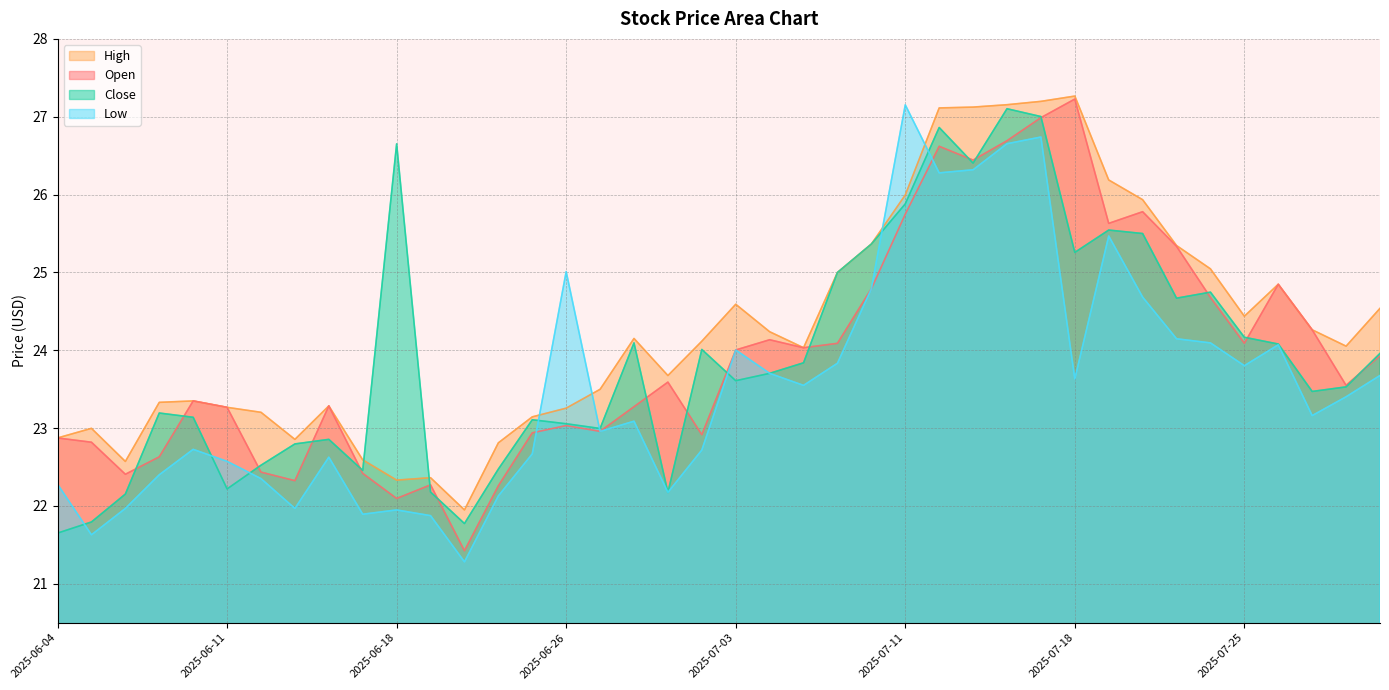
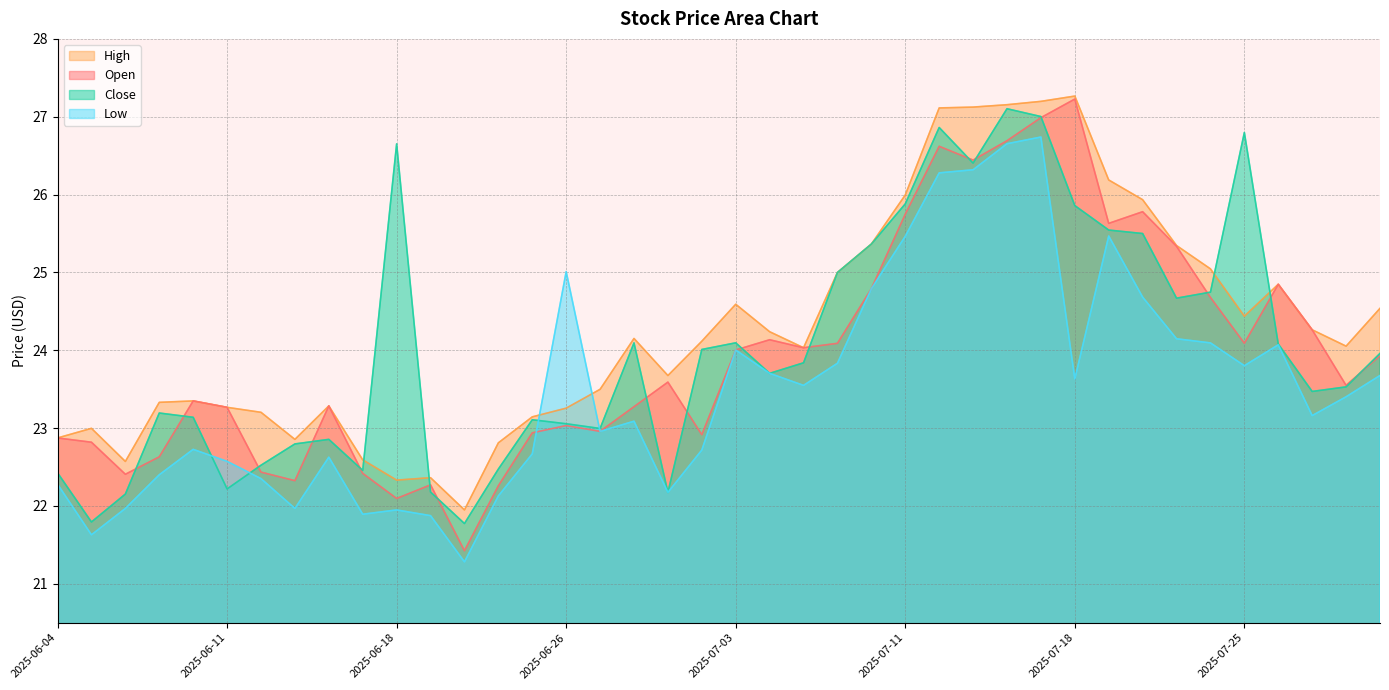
Close, 2025-06-04: 21.7 -> 22.4
Close, 2025-07-03: 23.6 -> 24.1
Low, 2025-07-11: 27.2 -> 25.5
Close, 2025-07-18: 25.3 -> 25.9
Close, 2025-07-25: 24.2 -> 26.8
